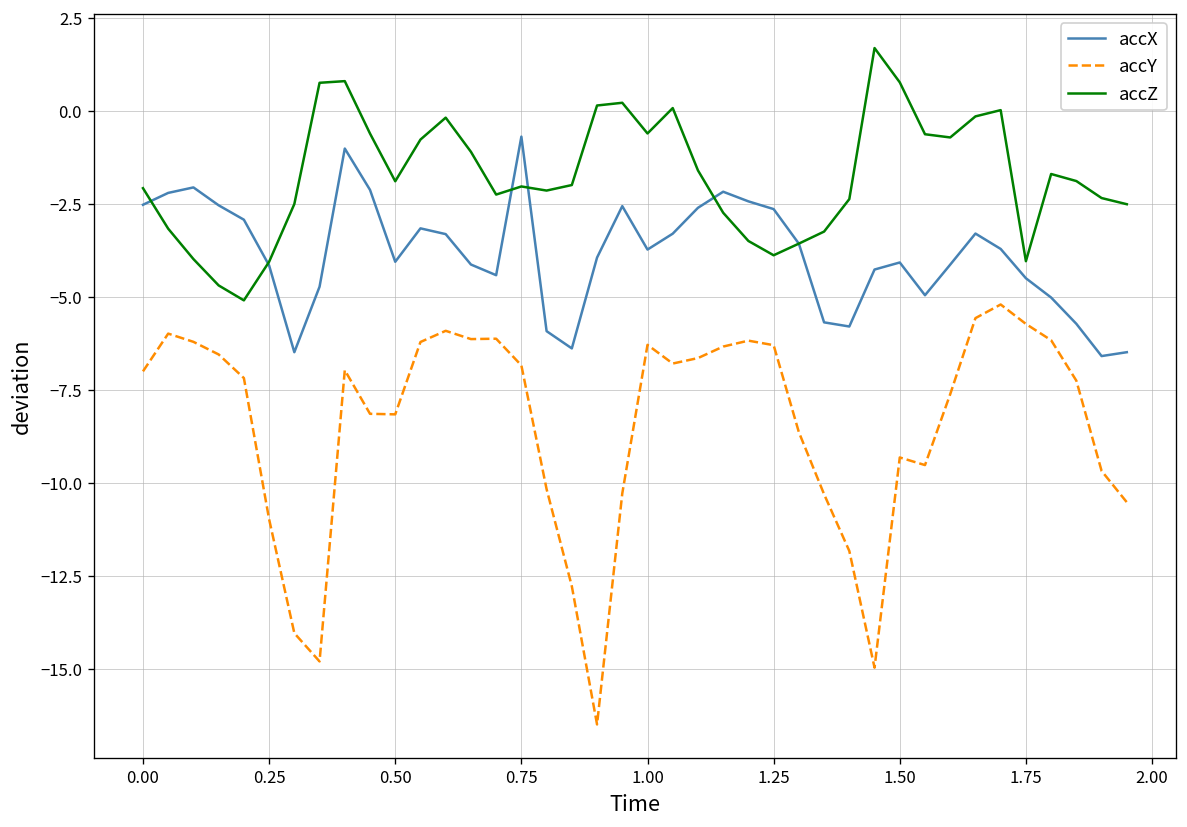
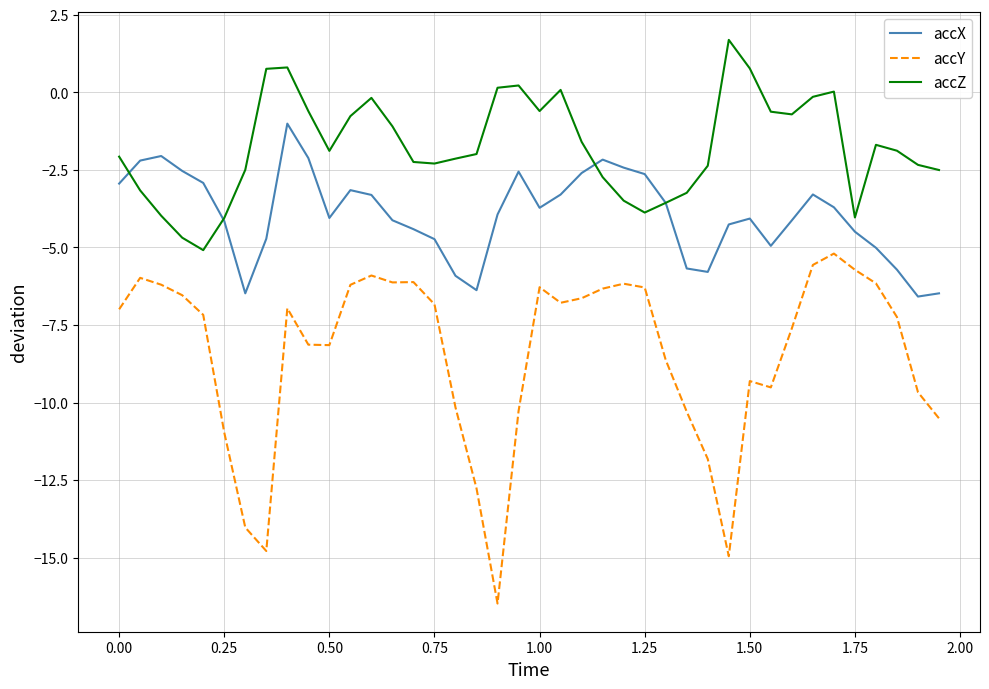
accX, 0.00: -2.5 -> -2.9
accX, 0.75: -0.7 -> -4.7
accZ, 0.75: -2.0 -> -2.3
